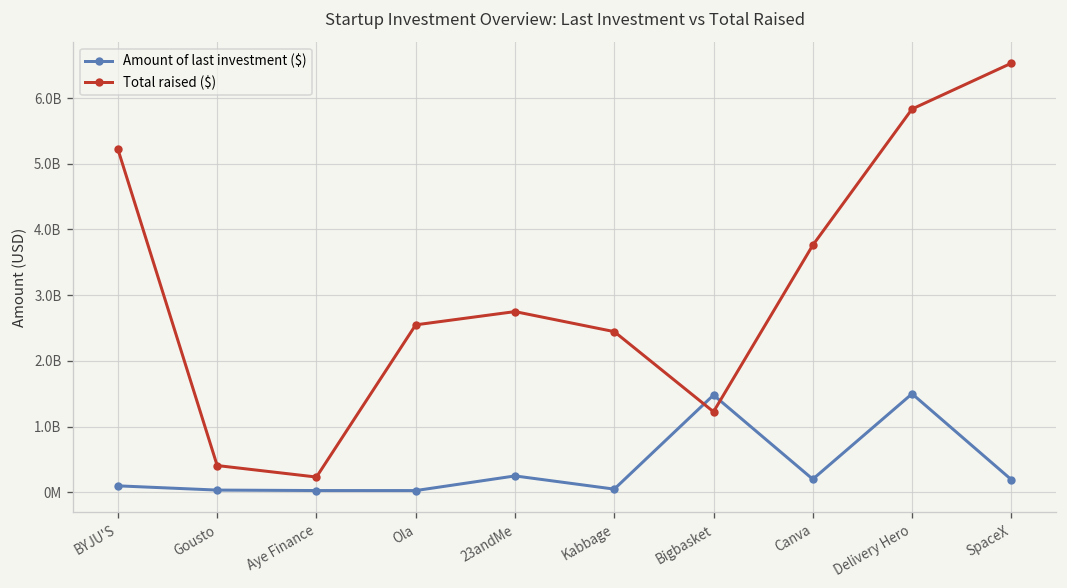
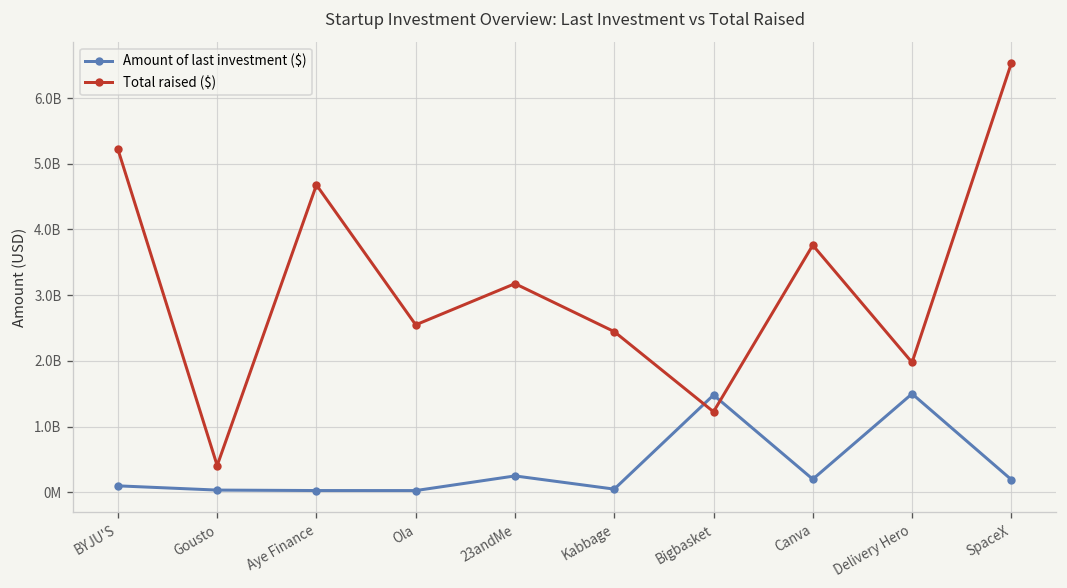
Total raised ($), Aye Finance: 200000000 -> 4700000000
Total raised ($), 23andMe: 2800000000 -> 3200000000
Total raised ($), Delivery Hero: 5800000000 -> 2000000000
